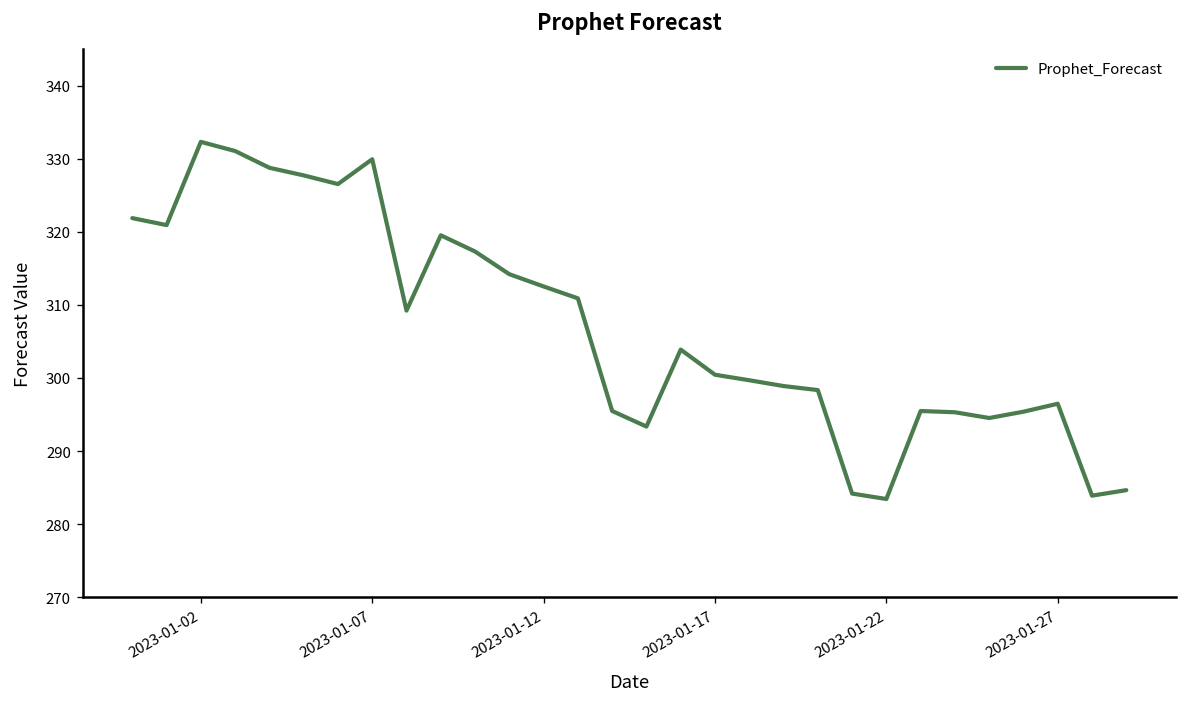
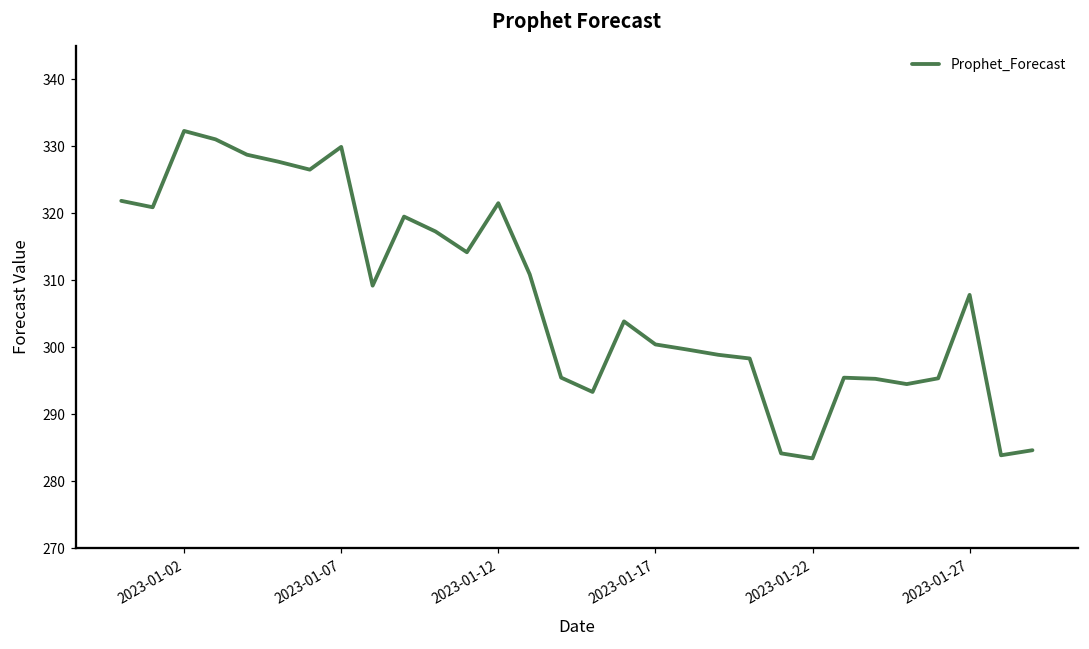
2023-01-12: 313 -> 322
2023-01-27: 296 -> 308
